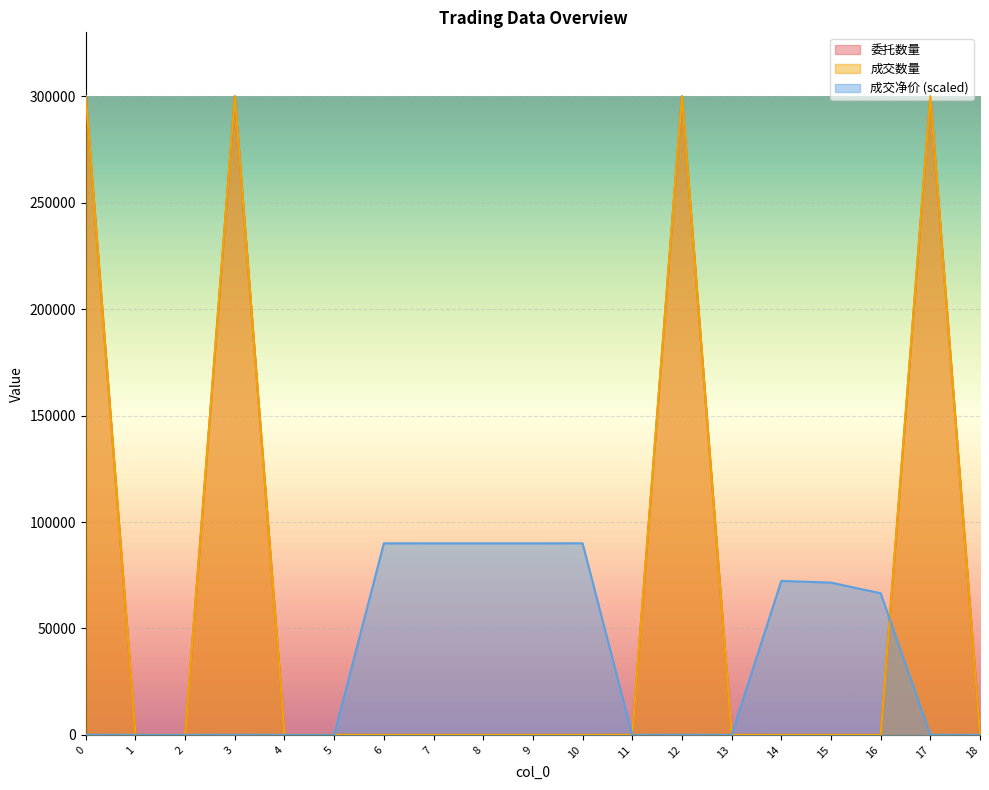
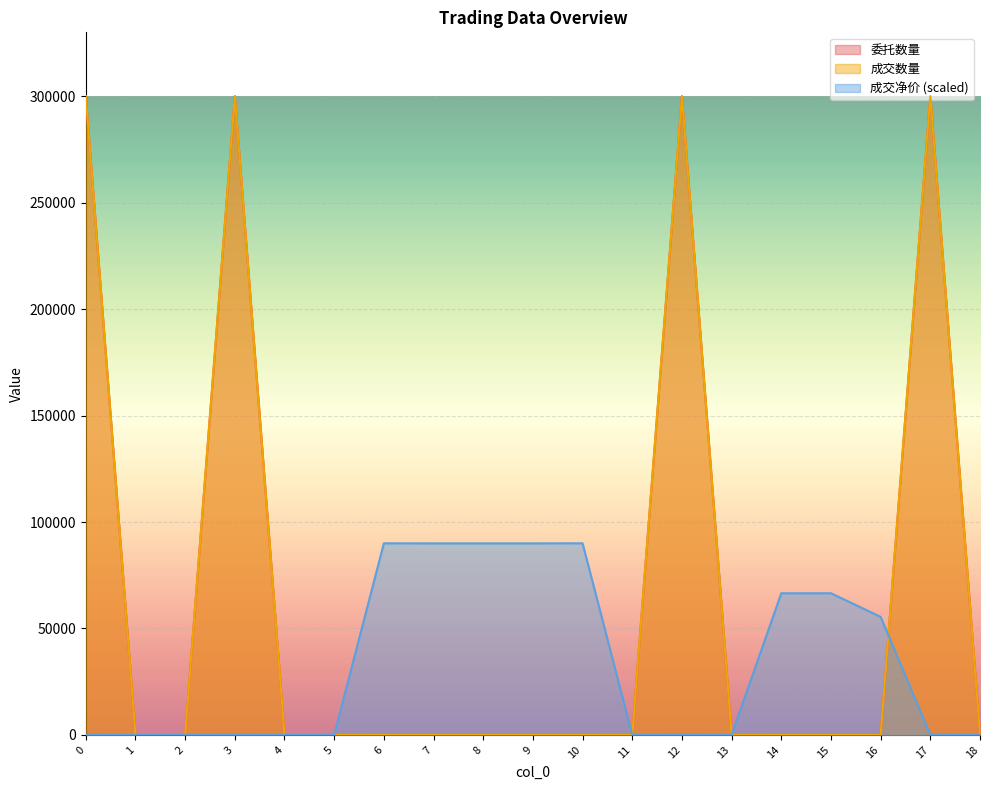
成交净价 (scaled), 14: 72000 -> 67000
成交净价 (scaled), 15: 72000 -> 67000
成交净价 (scaled), 16: 67000 -> 55000
